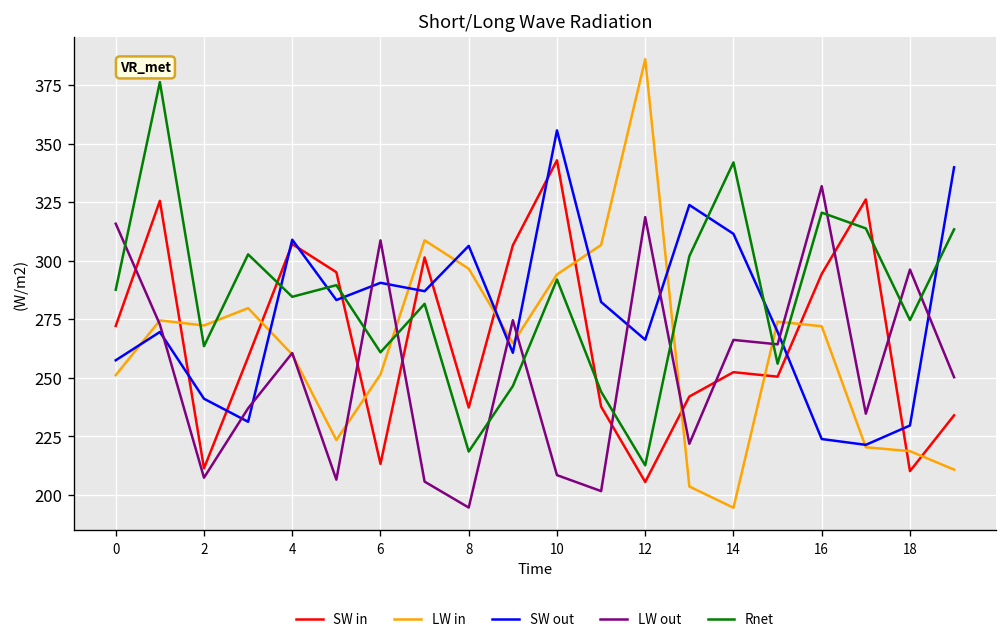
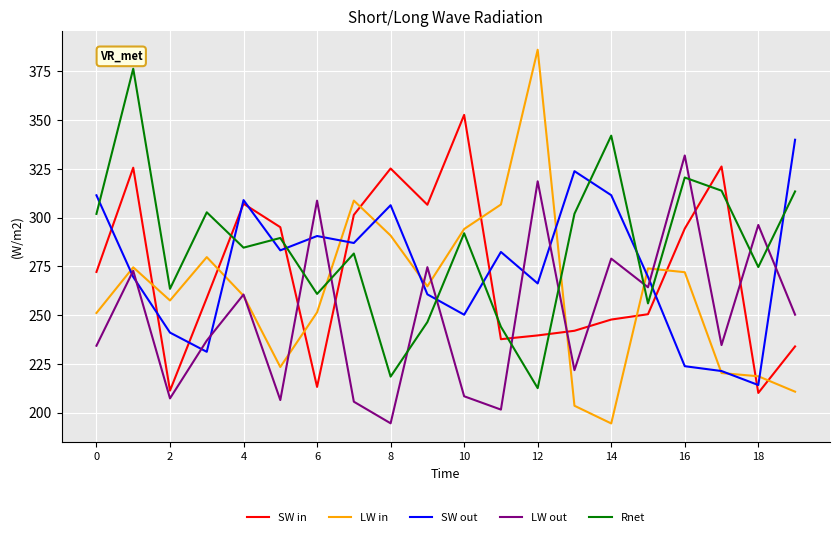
SW out, 0: 257 -> 311
LW out, 0: 316 -> 234
Rnet, 0: 288 -> 302
LW in, 2: 272 -> 258
SW in, 8: 237 -> 325
LW in, 8: 297 -> 291
SW in, 10: 343 -> 353
SW out, 10: 356 -> 250
SW in, 12: 205 -> 240
SW in, 14: 252 -> 248
LW out, 14: 266 -> 279
SW out, 18: 230 -> 214
